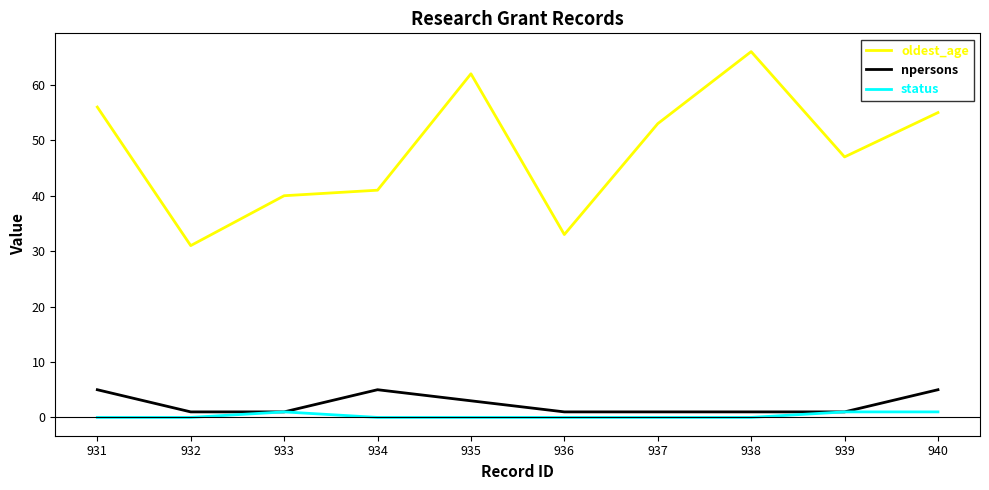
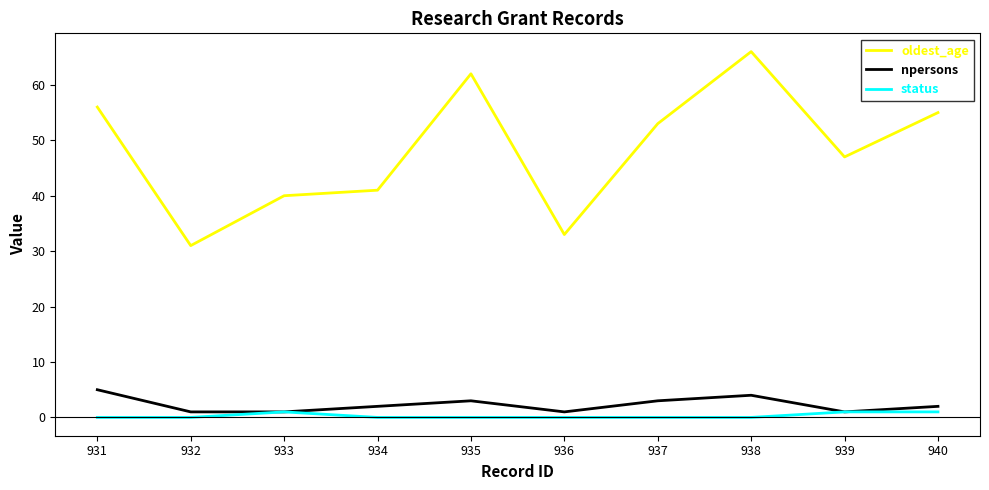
npersons, 934: 5 -> 2
npersons, 937: 1 -> 3
npersons, 938: 1 -> 4
npersons, 940: 5 -> 2
